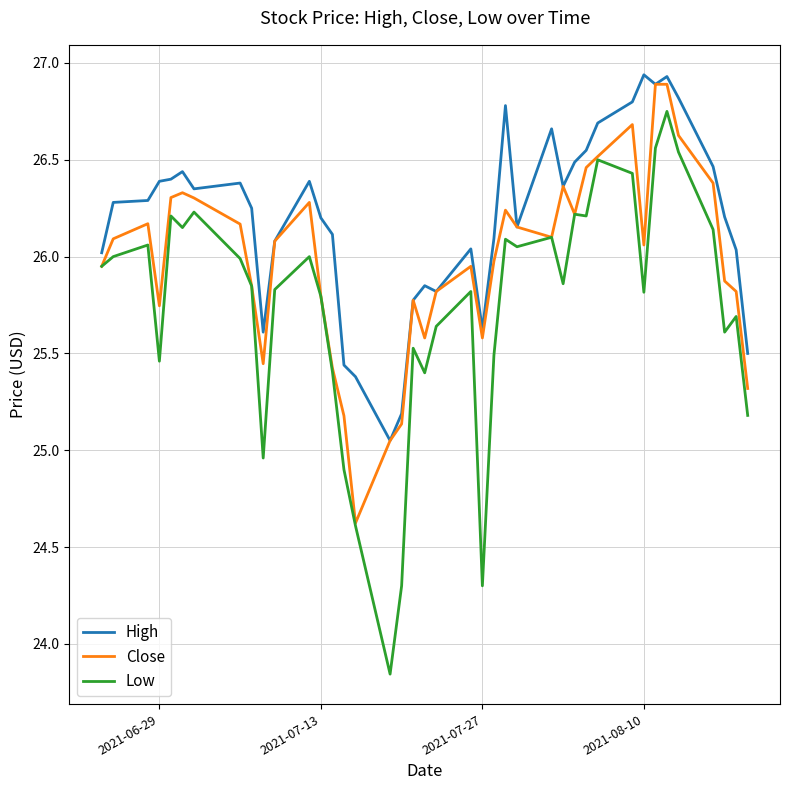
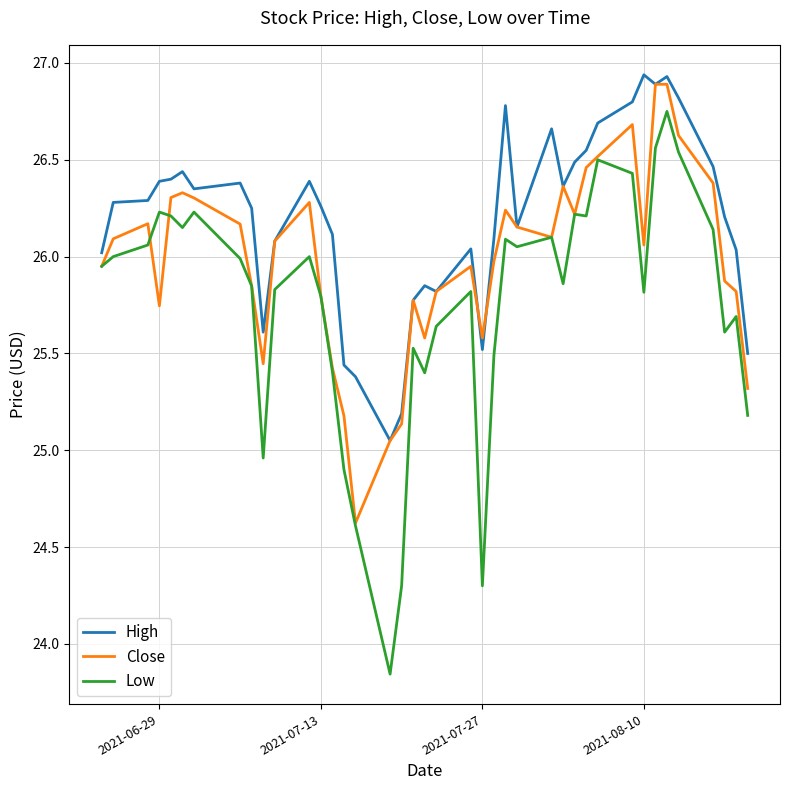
Low, 2021-06-29: 25.46 -> 26.23
High, 2021-07-13: 26.20 -> 26.26
High, 2021-07-27: 25.63 -> 25.52
